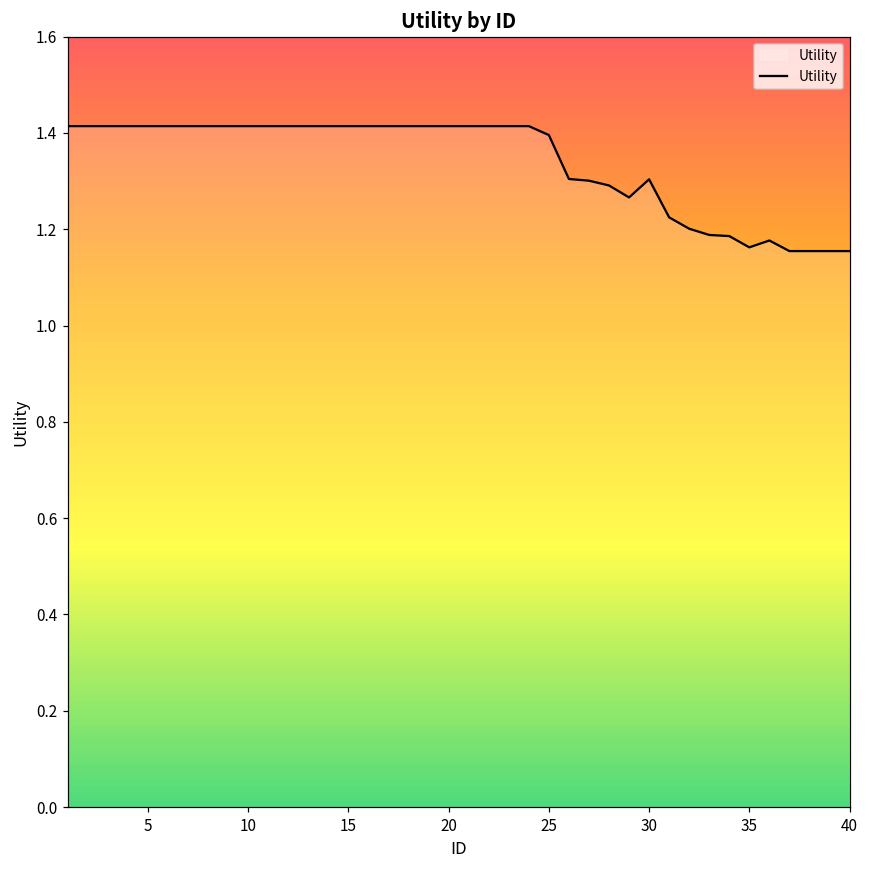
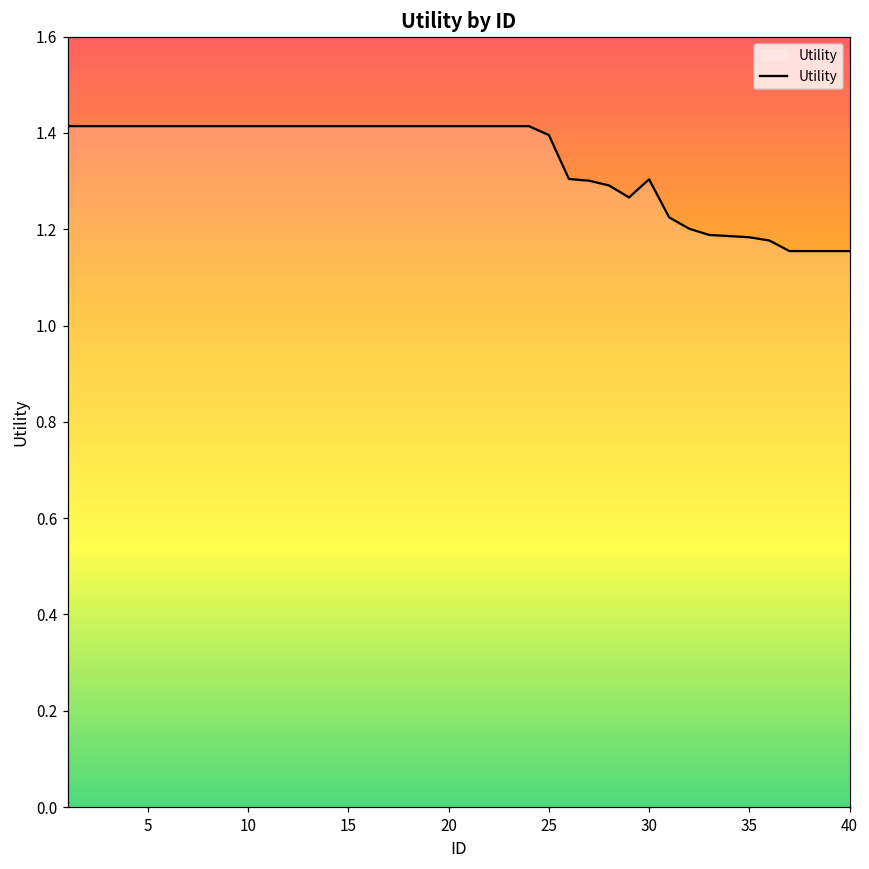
35: 1.16 -> 1.18
